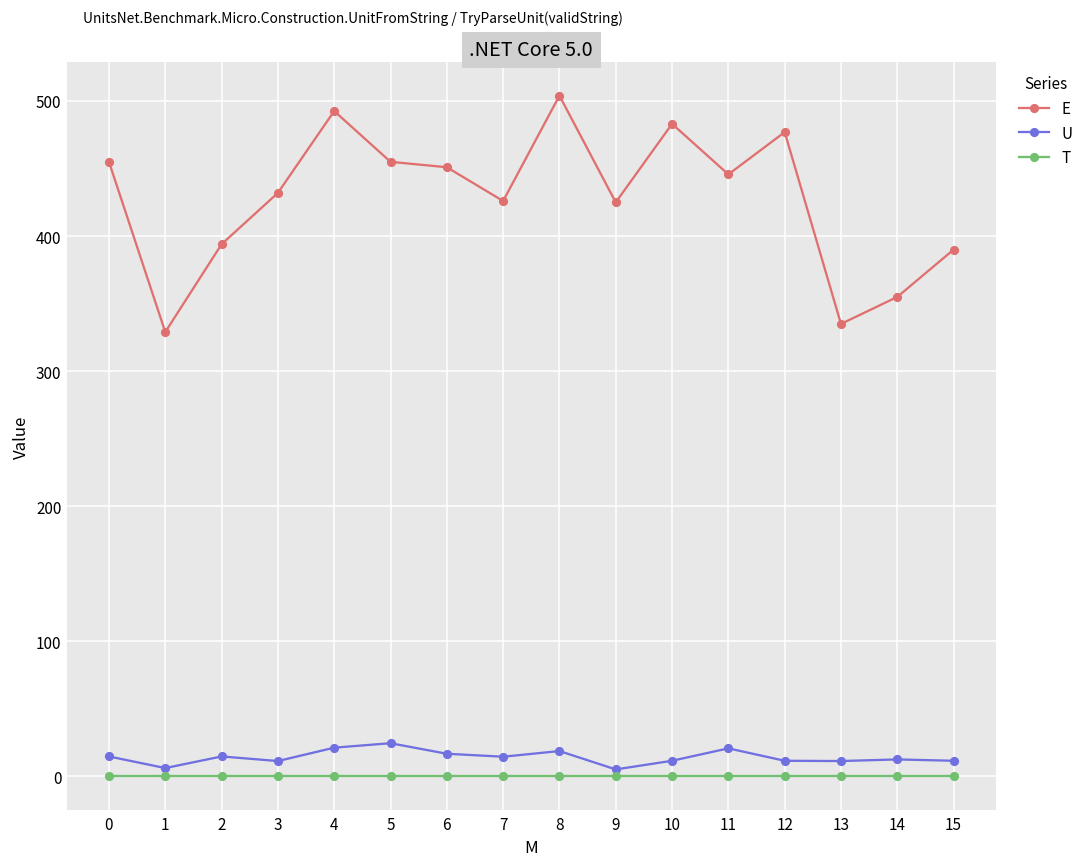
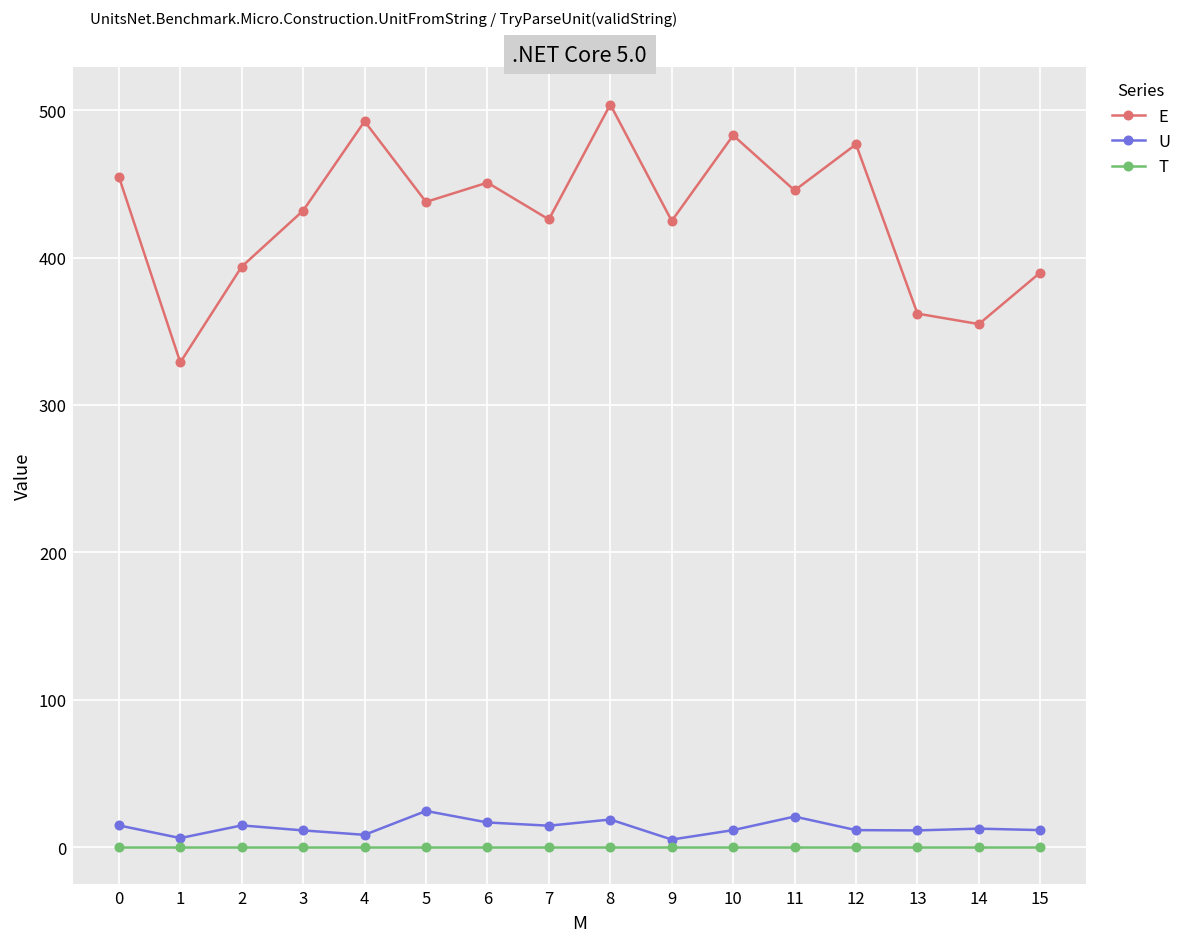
U, 4: 21 -> 8
E, 5: 455 -> 438
E, 13: 335 -> 362
